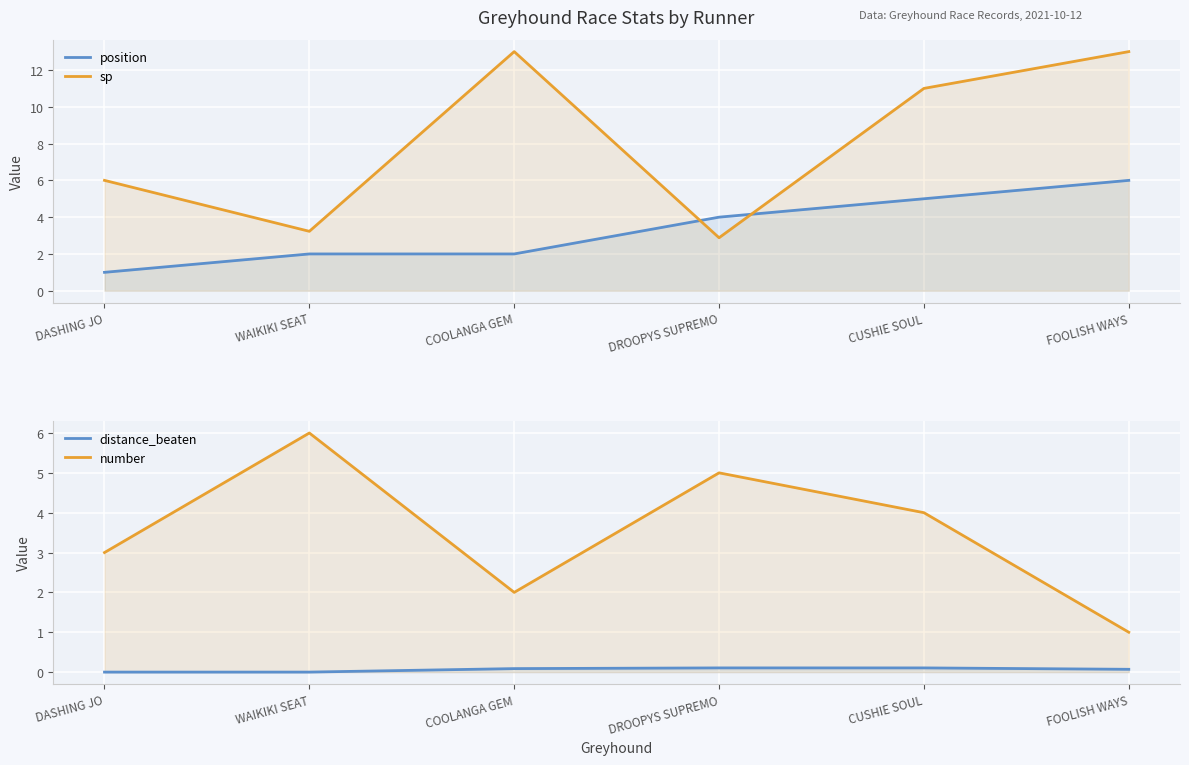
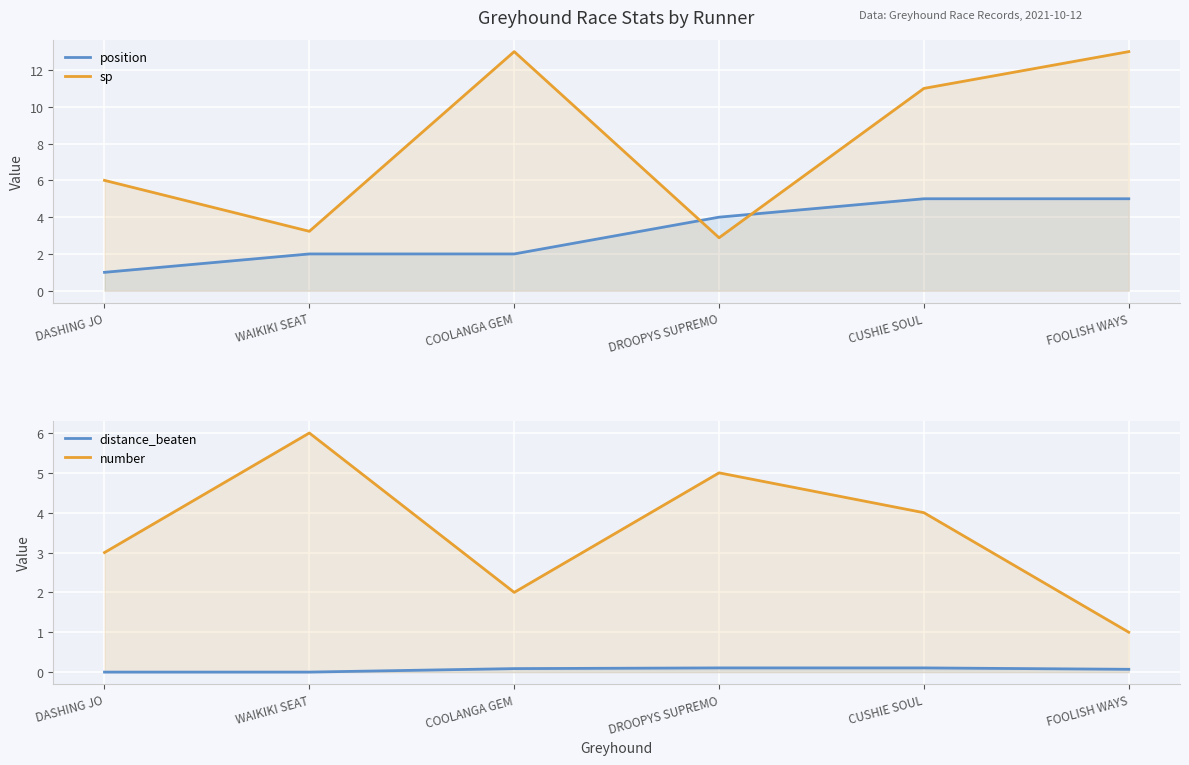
Greyhound Race Stats by Runner, position, FOOLISH WAYS: 6 -> 5
